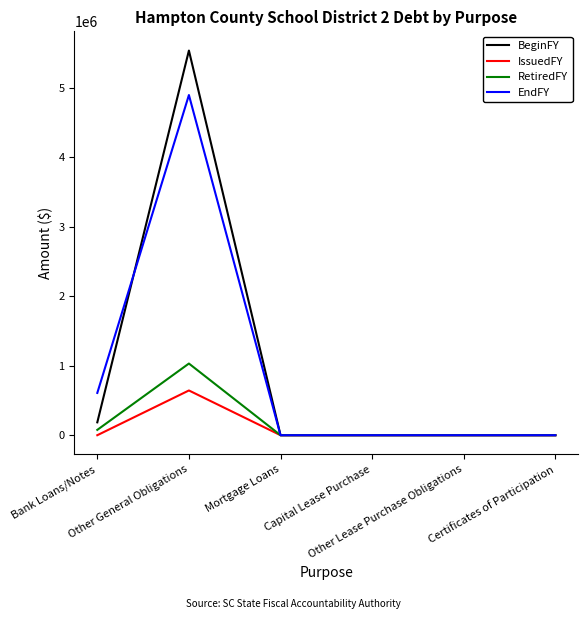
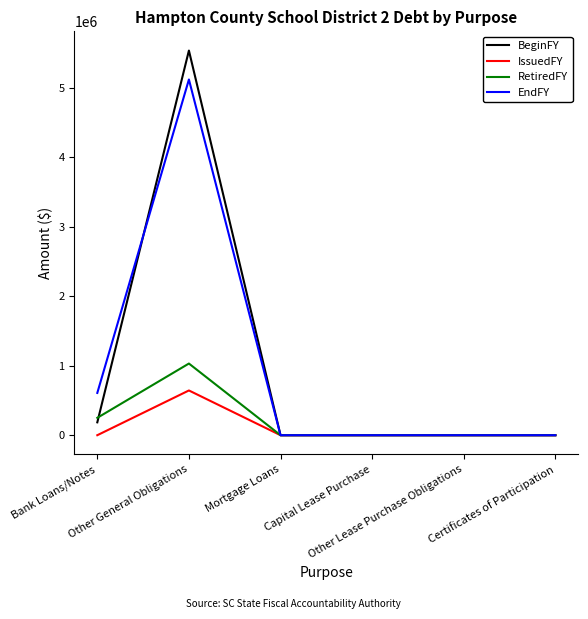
RetiredFY, Bank Loans/Notes: 100000 -> 300000
EndFY, Other General Obligations: 4900000 -> 5100000
